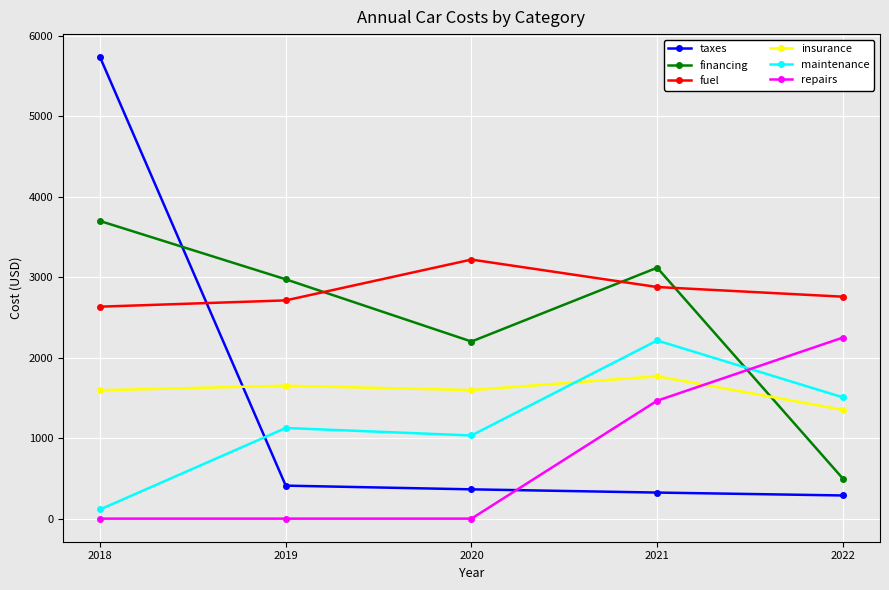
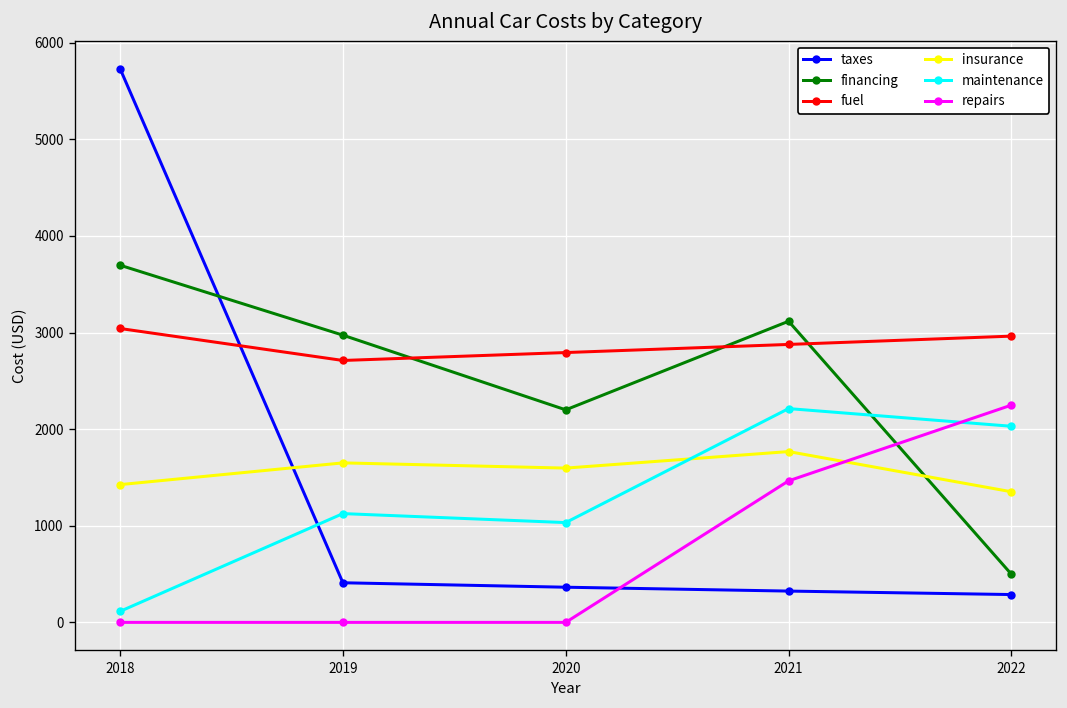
fuel, 2018: 2600 -> 3000
insurance, 2018: 1600 -> 1400
fuel, 2020: 3200 -> 2800
fuel, 2022: 2800 -> 3000
maintenance, 2022: 1500 -> 2000
